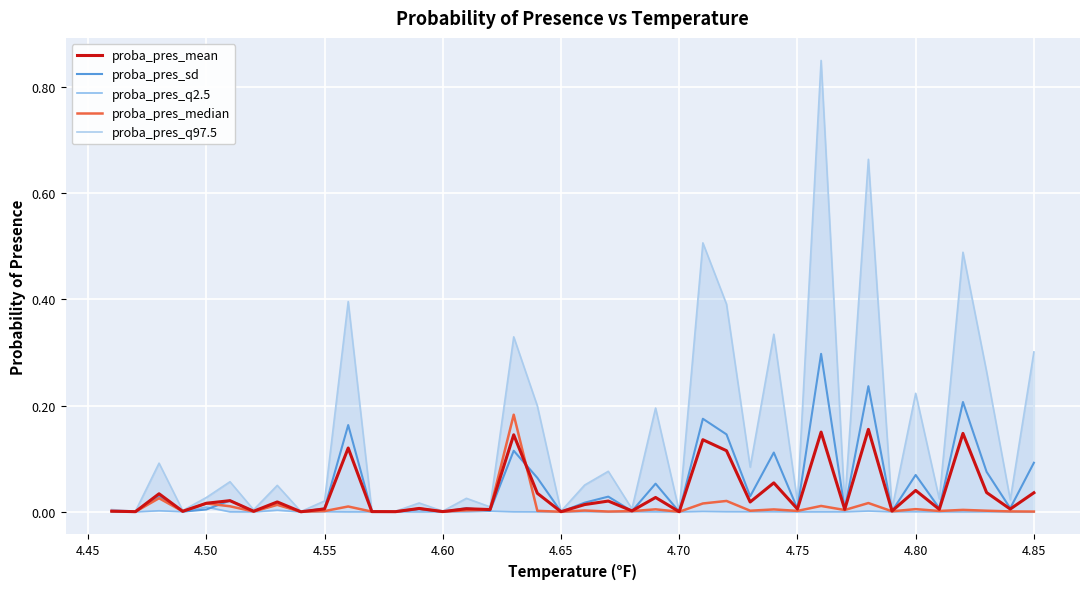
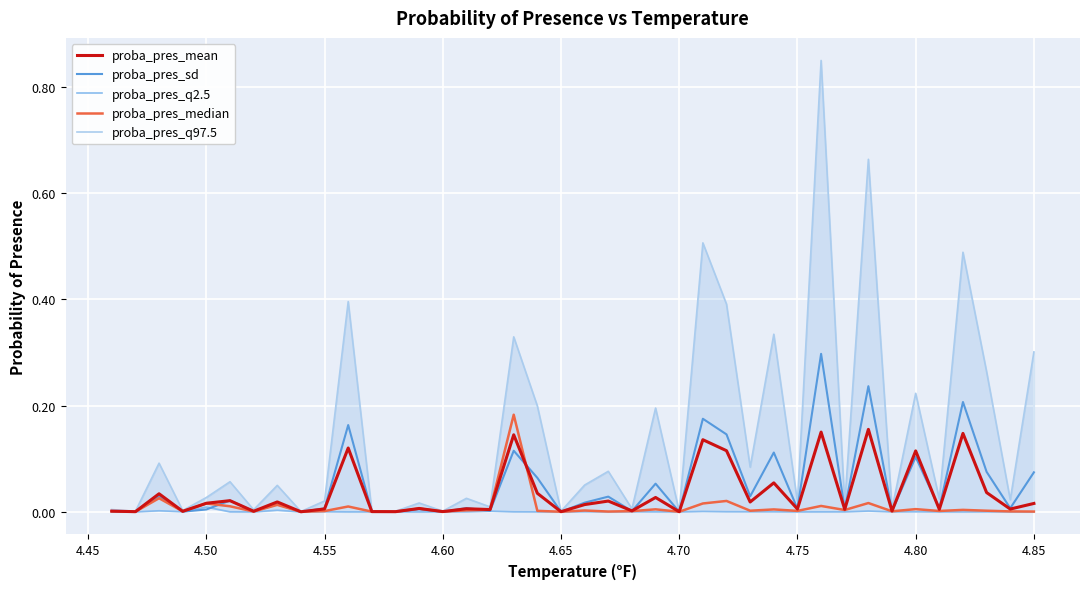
proba_pres_mean, 4.80: 0.04 -> 0.11
proba_pres_sd, 4.80: 0.07 -> 0.10
proba_pres_mean, 4.85: 0.04 -> 0.02
proba_pres_sd, 4.85: 0.09 -> 0.07
